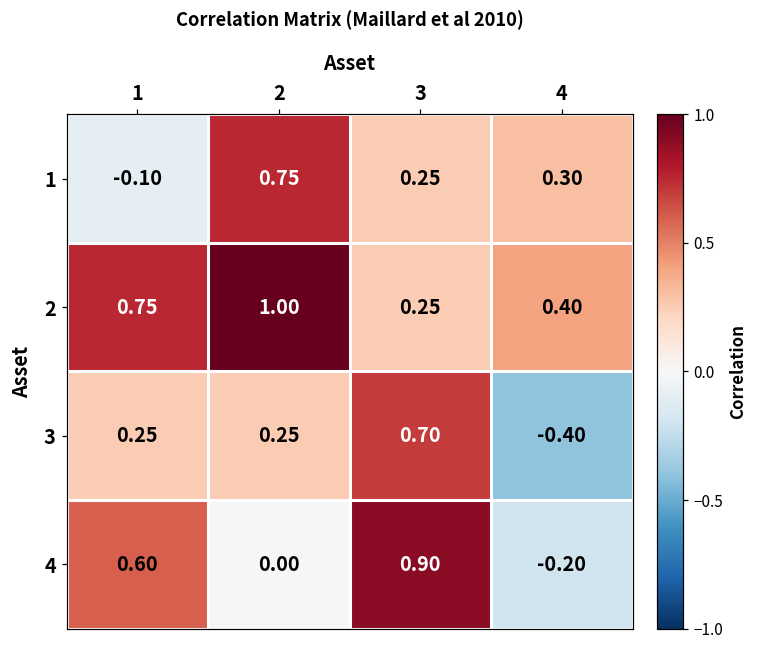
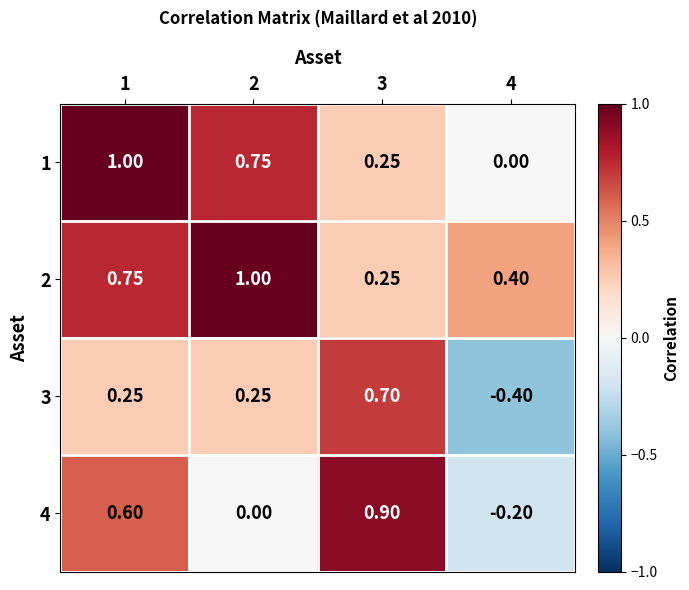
1, 1: -0.10 -> 1.00
1, 4: 0.30 -> 0.00
